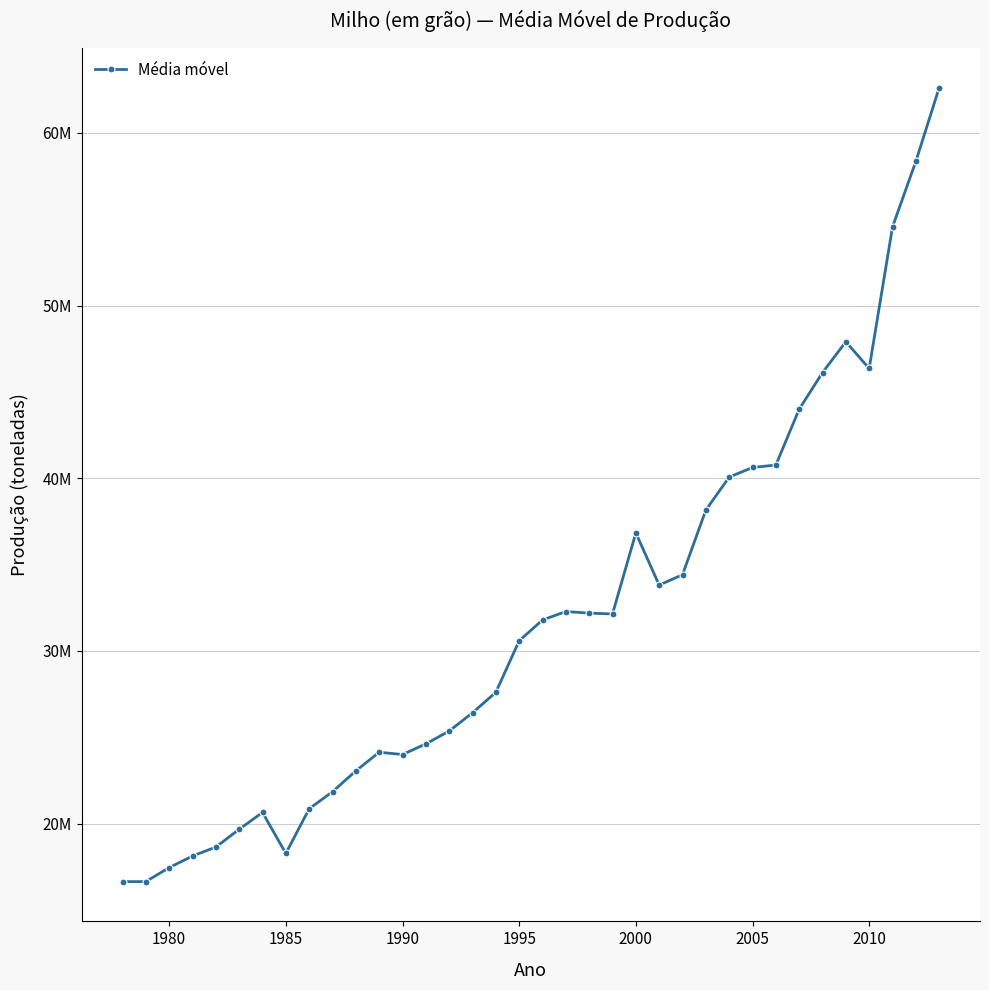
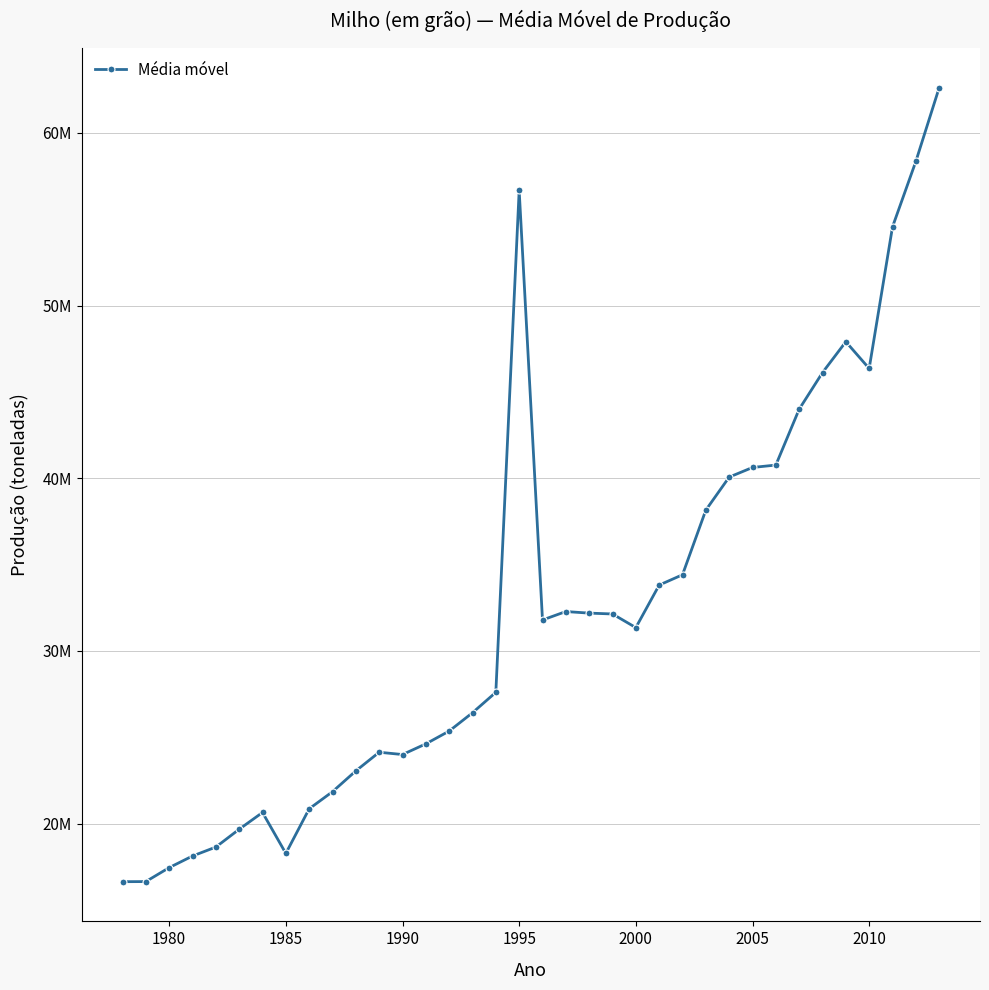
1995: 30600000 -> 56700000
2000: 36800000 -> 31400000
